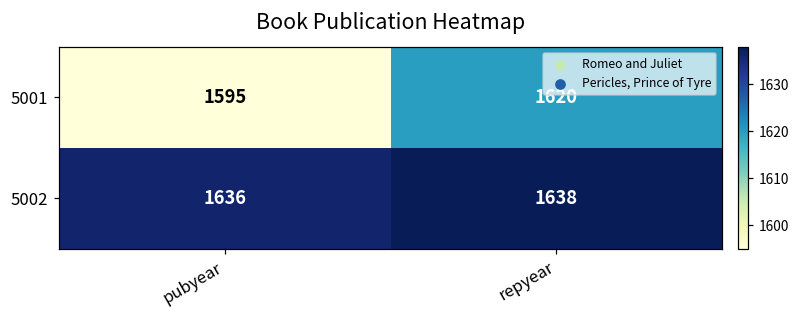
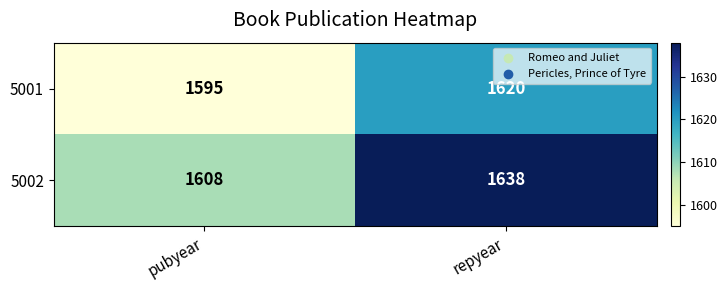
5002, pubyear: 1636 -> 1608
